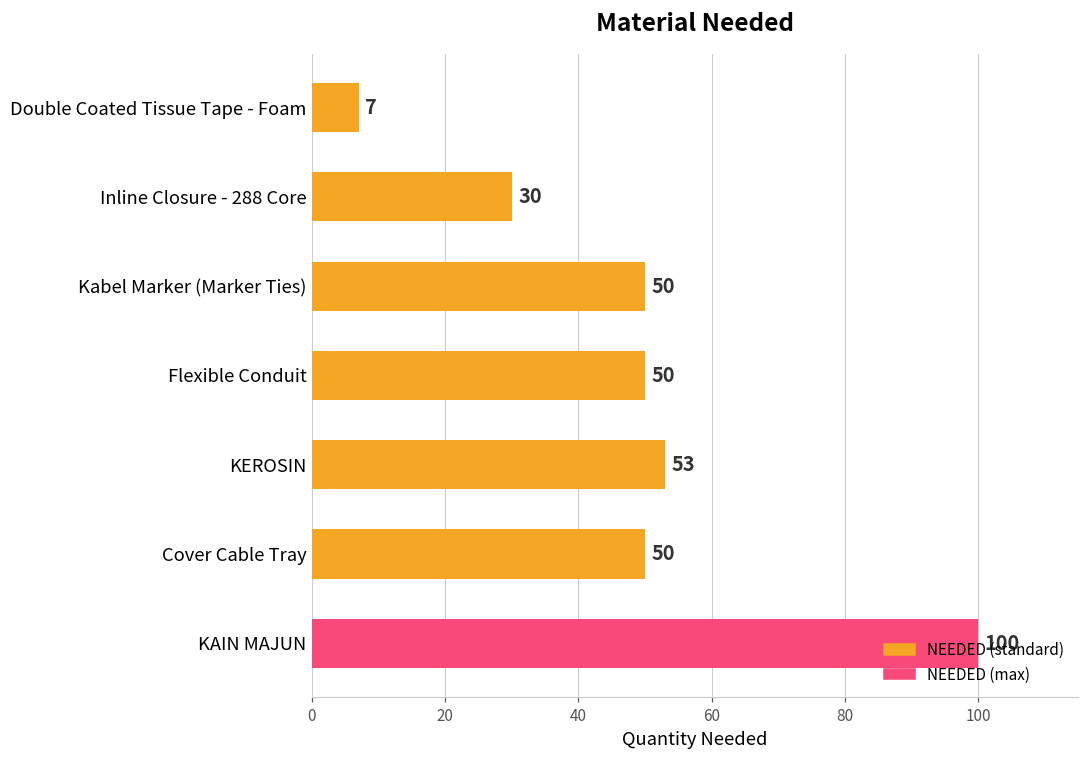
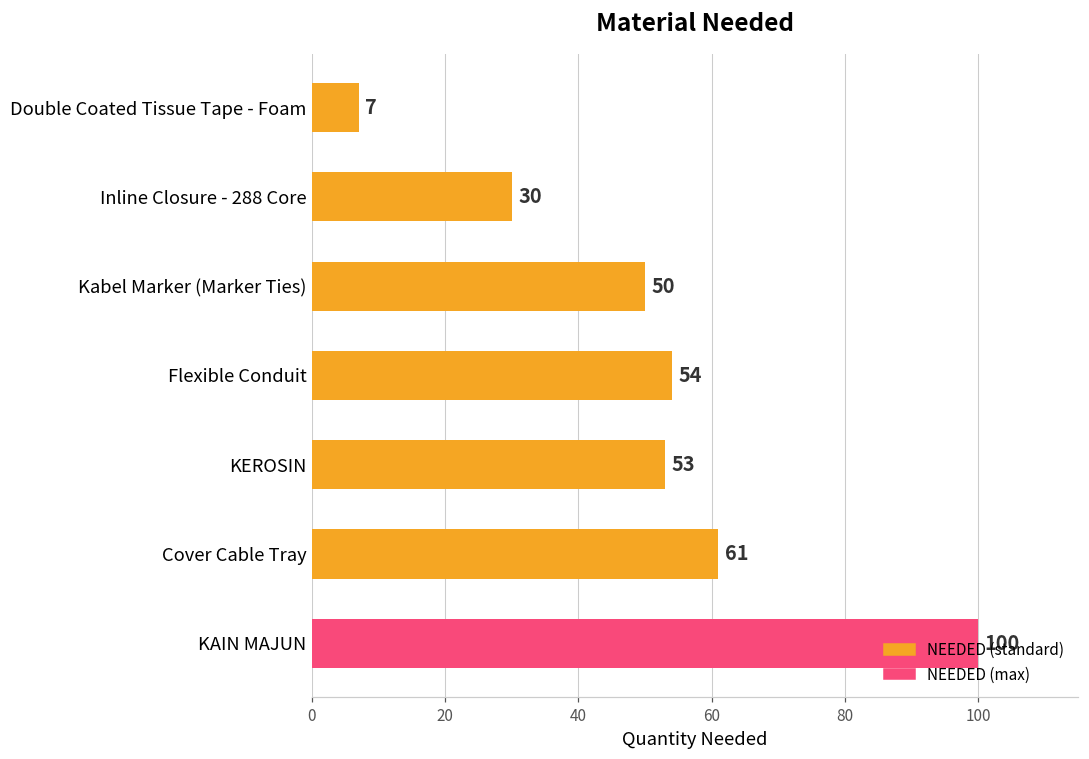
Flexible Conduit: 50 -> 54
Cover Cable Tray: 50 -> 61
